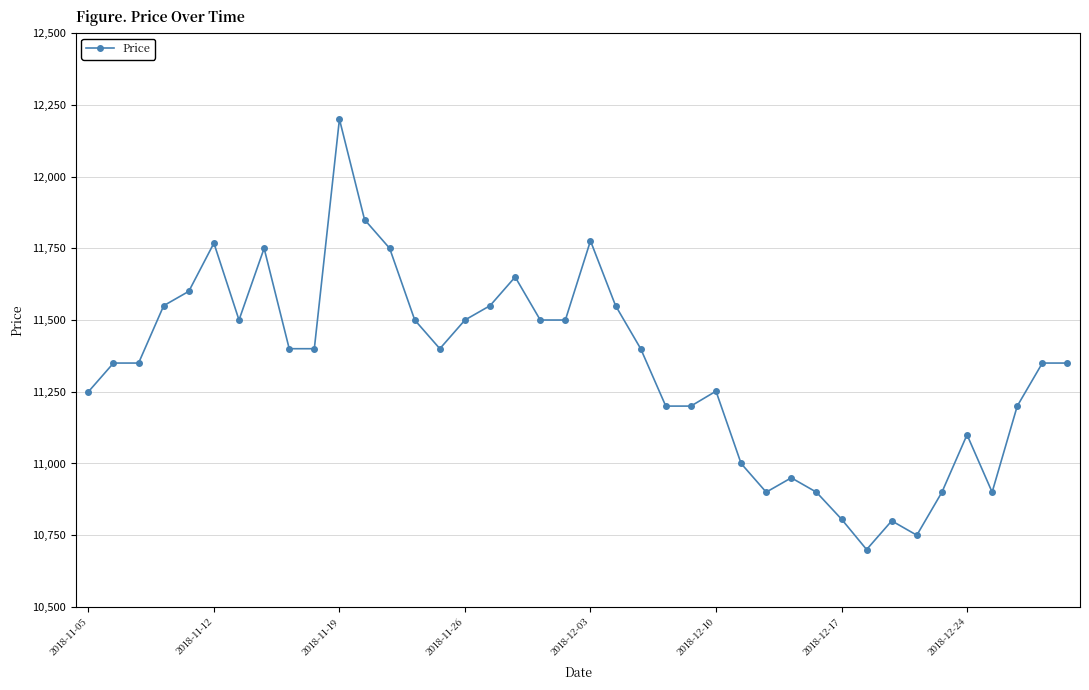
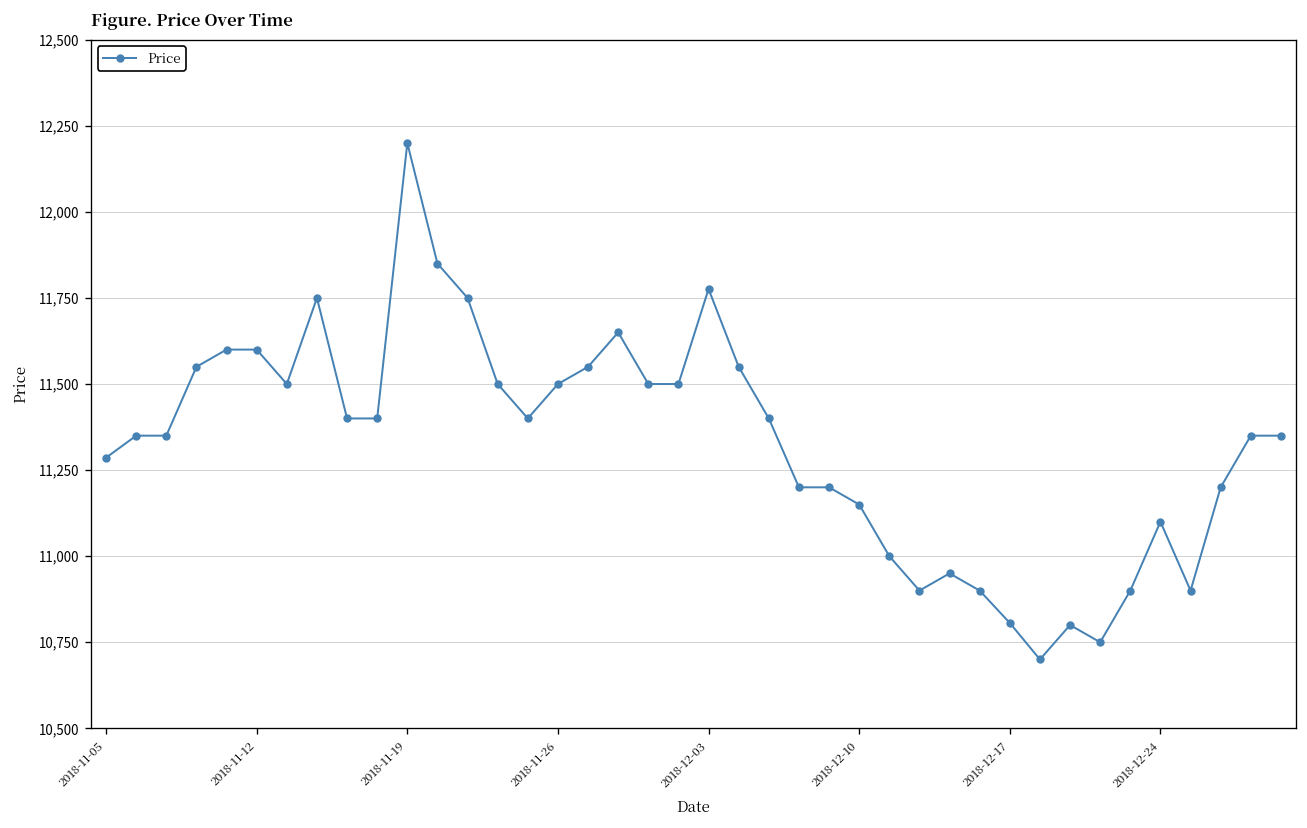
2018-11-05: 11,250 -> 11,290
2018-11-12: 11,770 -> 11,600
2018-12-10: 11,250 -> 11,150
